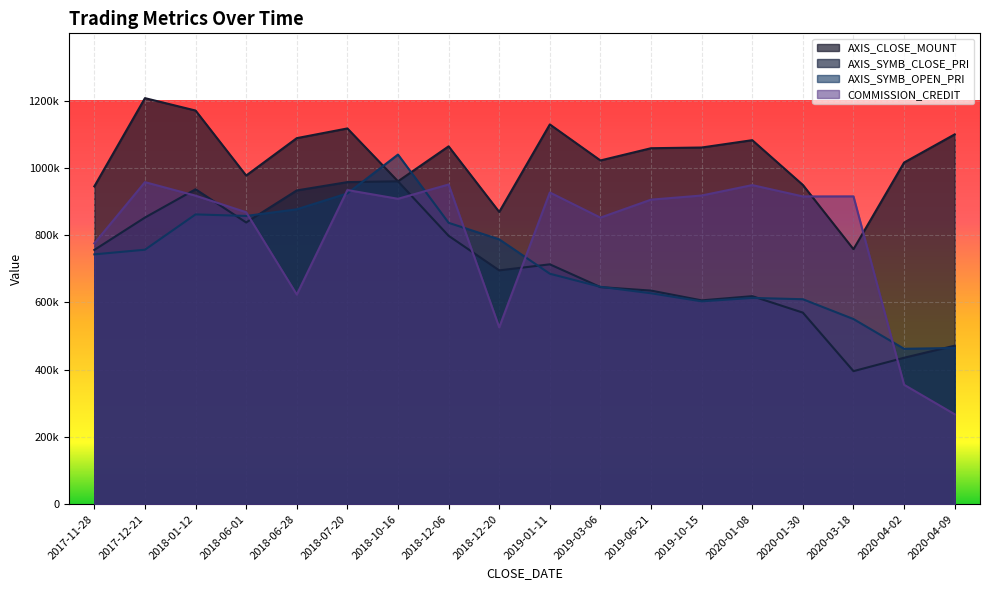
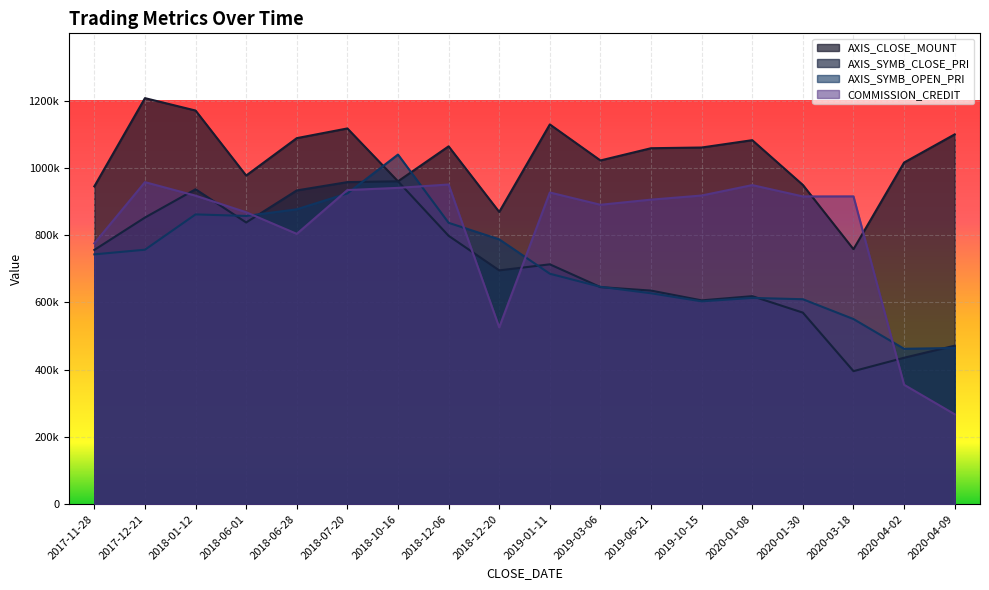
COMMISSION_CREDIT, 2018-06-28: 620000 -> 800000
COMMISSION_CREDIT, 2018-10-16: 910000 -> 940000
COMMISSION_CREDIT, 2019-03-06: 850000 -> 890000
